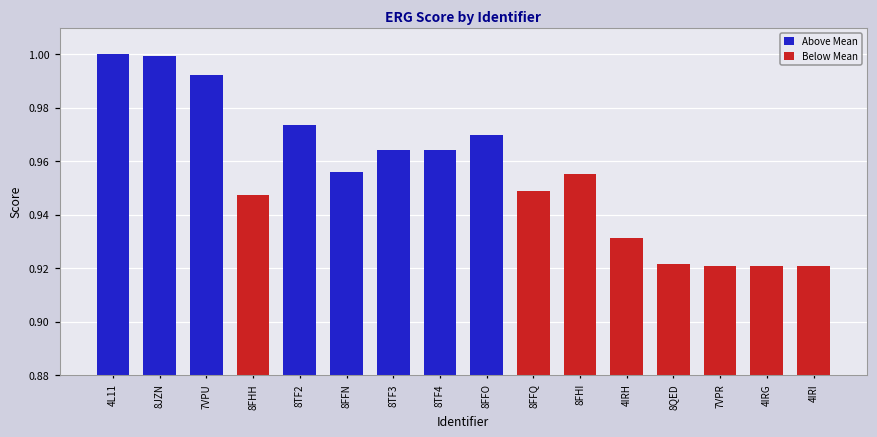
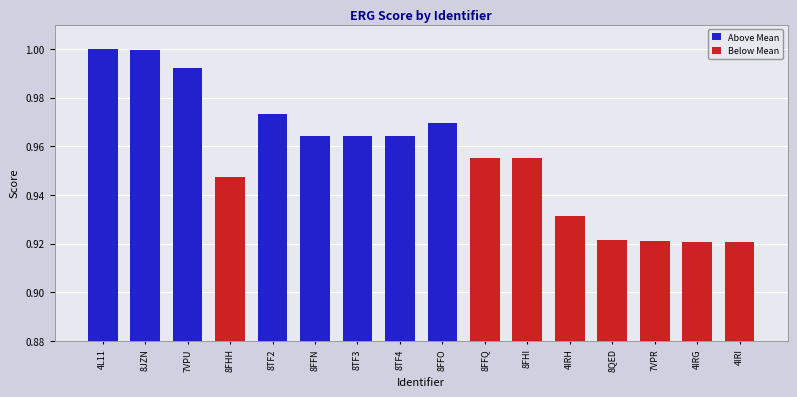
8FFN: 0.956 -> 0.964
8FFQ: 0.949 -> 0.955
